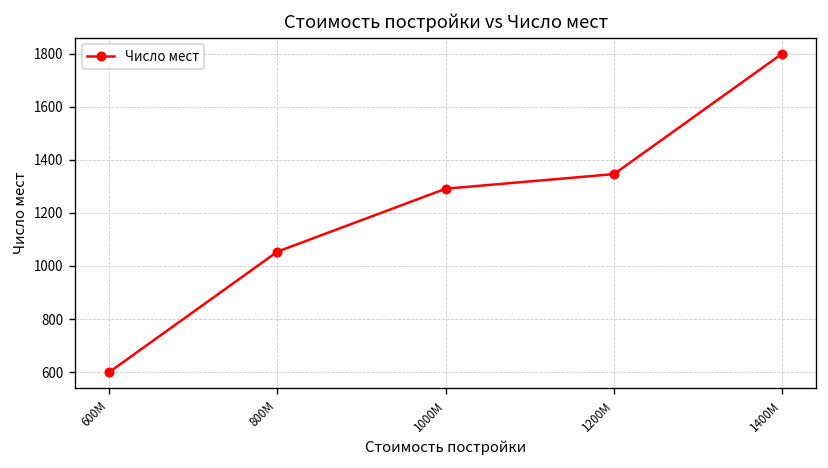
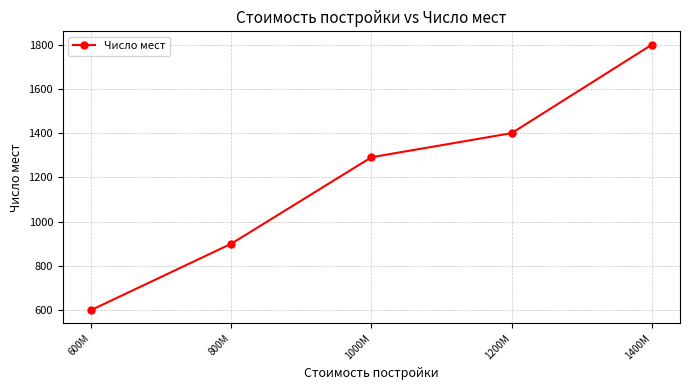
800M: 1050 -> 900
1200M: 1350 -> 1400
